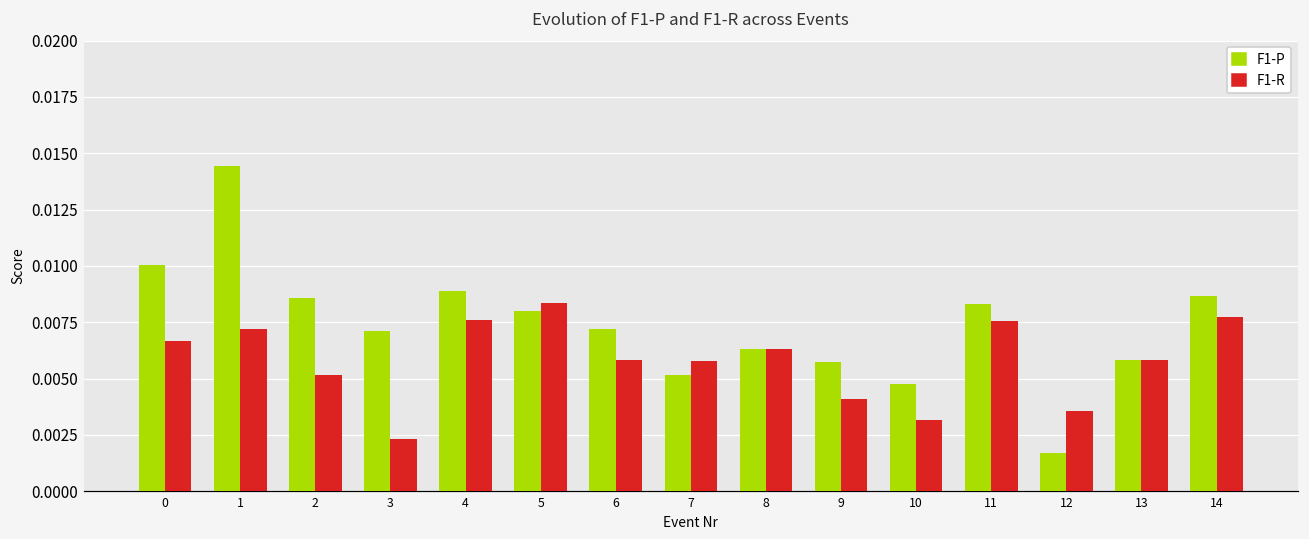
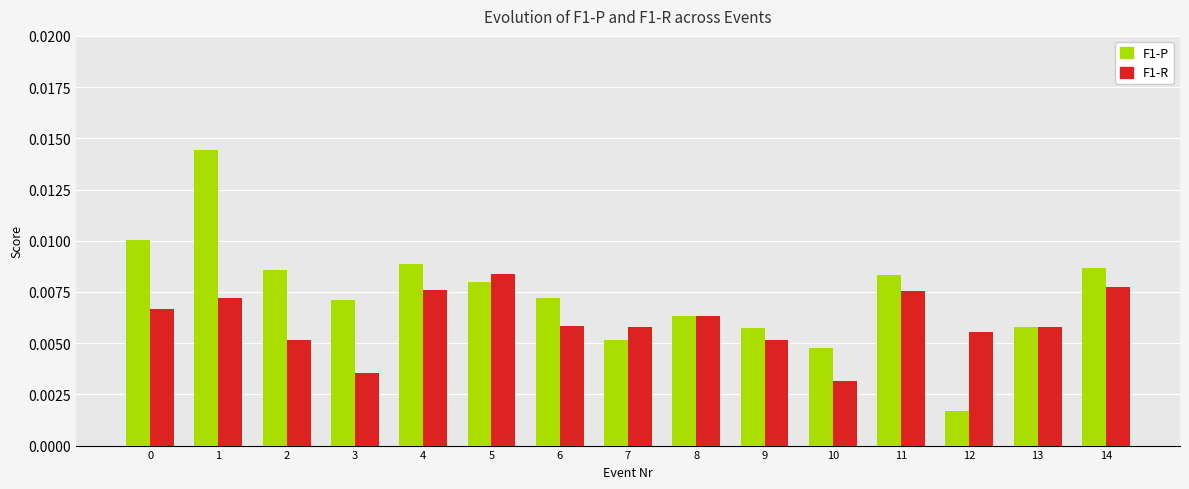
F1-R, 3: 0.0023 -> 0.0036
F1-R, 9: 0.0041 -> 0.0052
F1-R, 12: 0.0036 -> 0.0055
